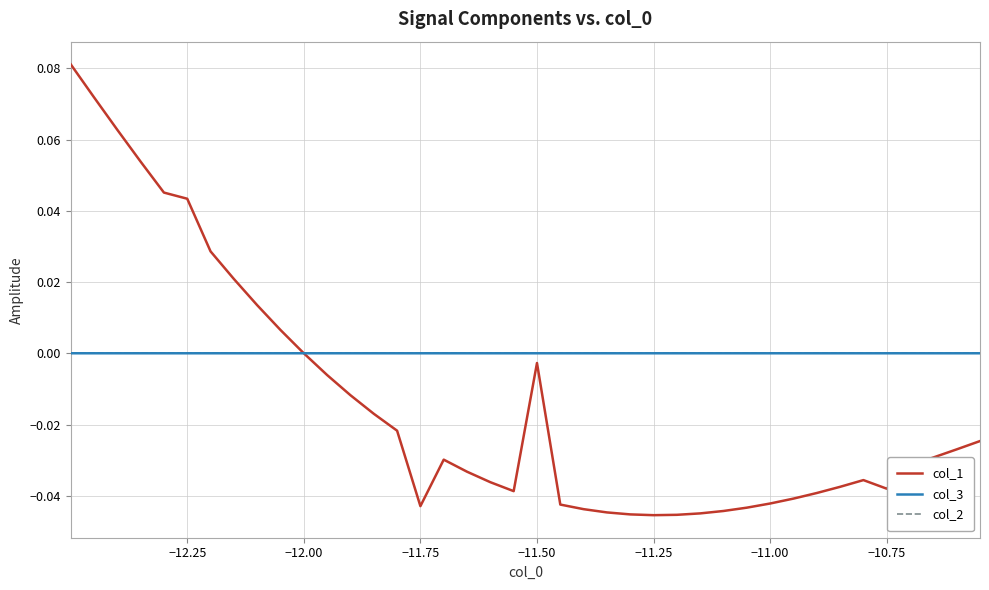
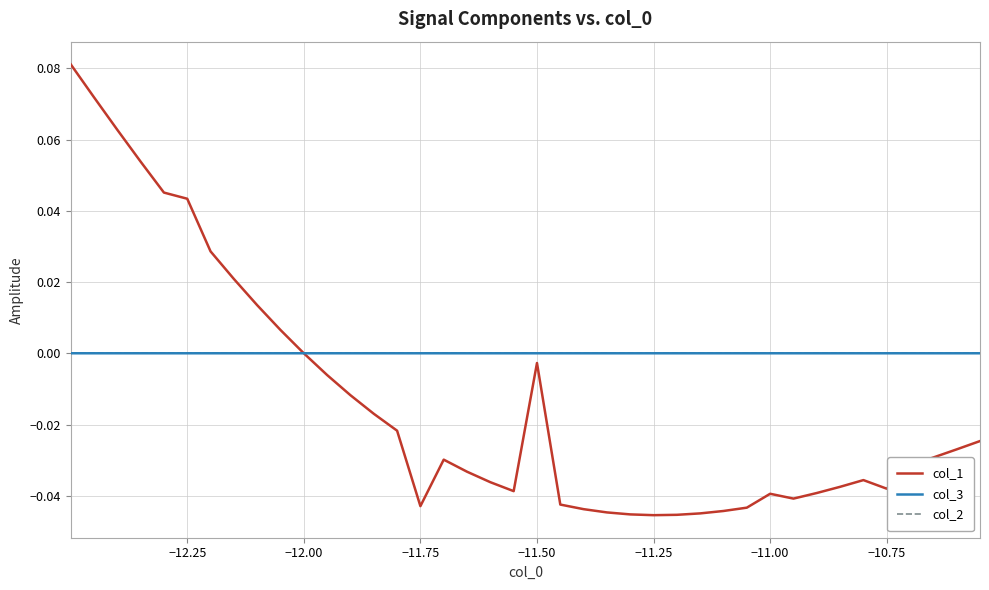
col_1, −11.00: -0.042 -> -0.039
